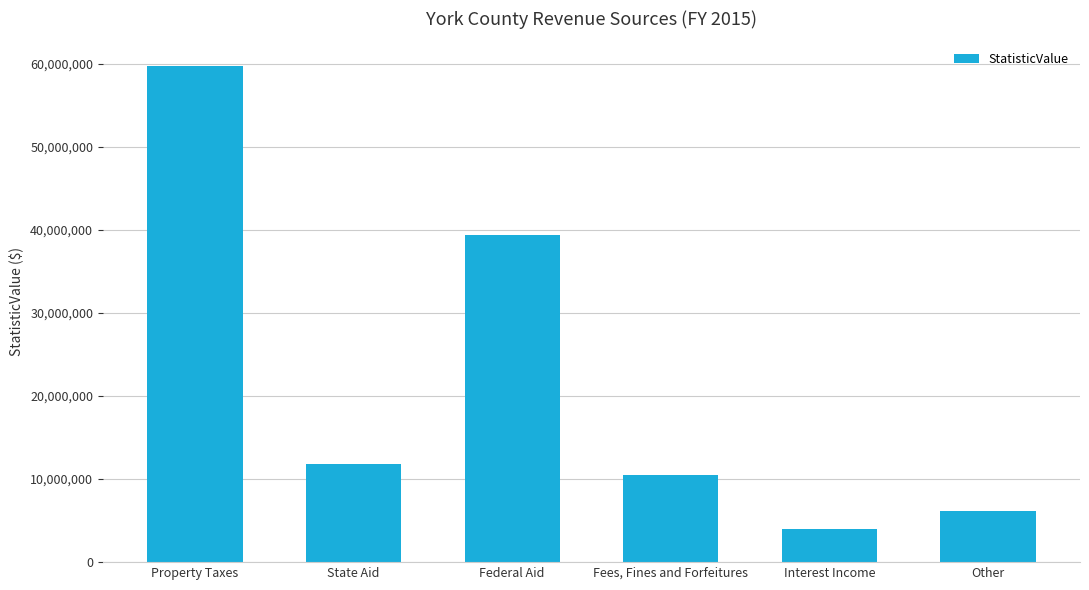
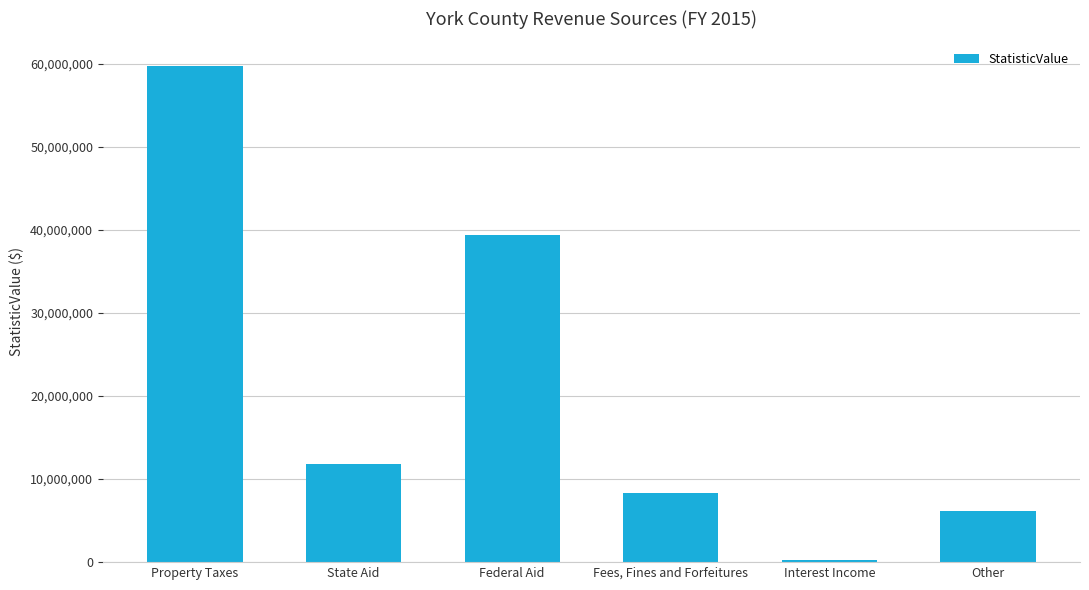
Fees, Fines and Forfeitures: 11,000,000 -> 8,000,000
Interest Income: 4,000,000 -> 0
